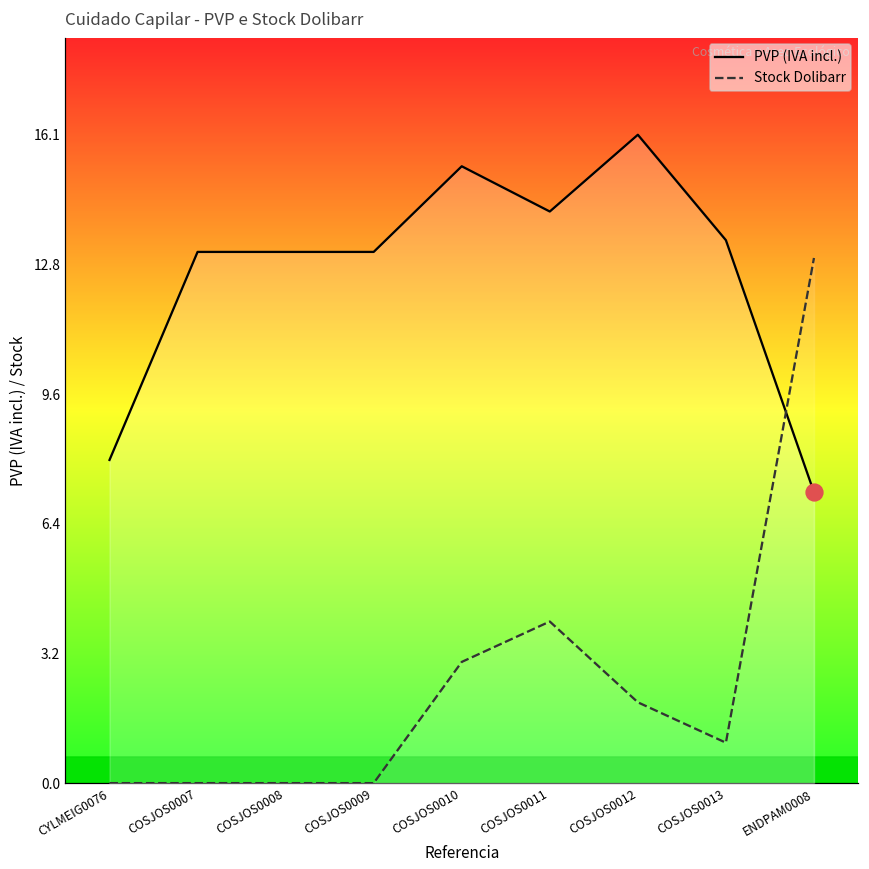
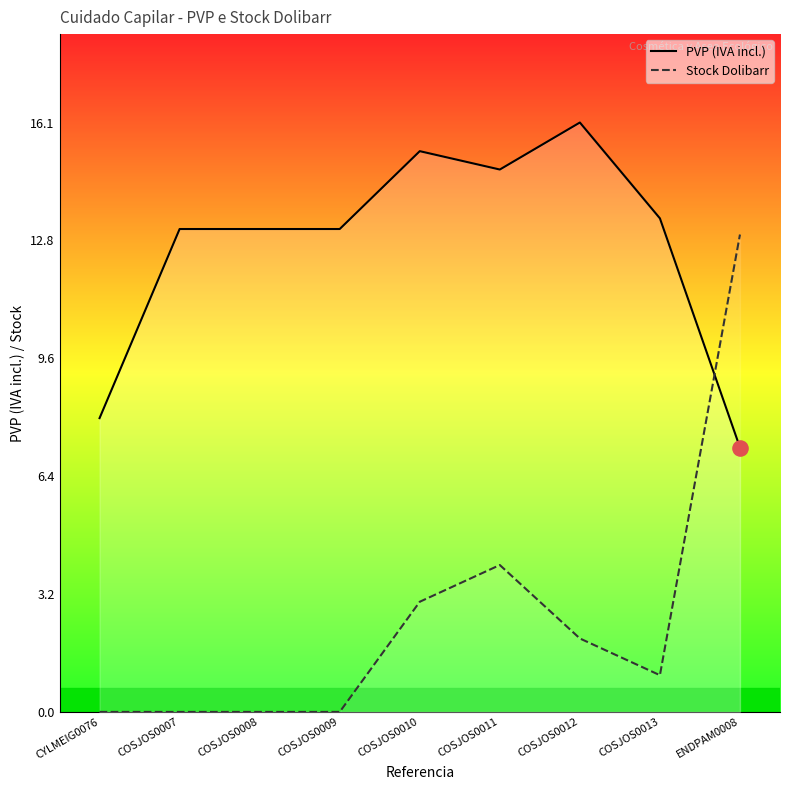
PVP (IVA incl.), COSJOS0011: 14.2 -> 14.8
